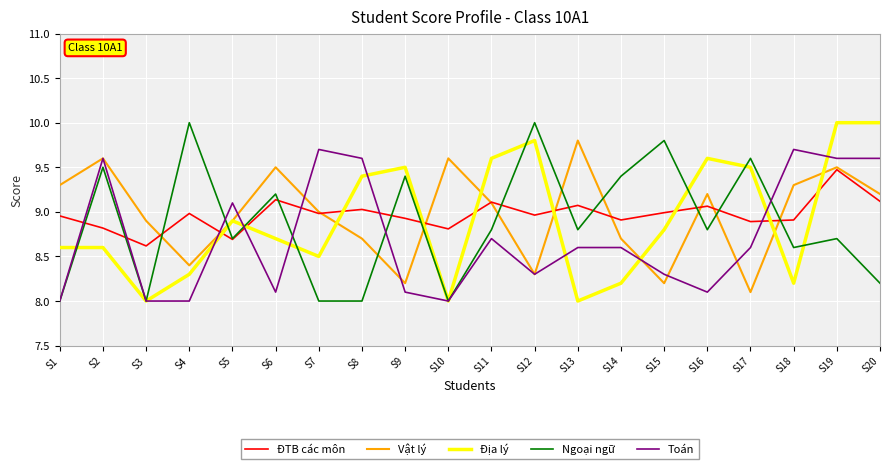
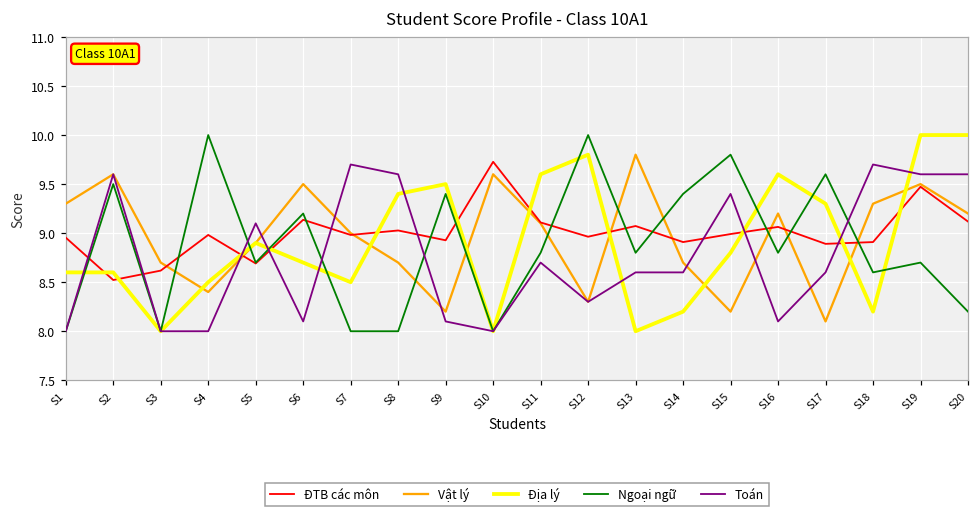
ĐTB các môn, S2: 8.8 -> 8.5
Vật lý, S3: 8.9 -> 8.7
Địa lý, S4: 8.3 -> 8.5
ĐTB các môn, S10: 8.8 -> 9.7
Toán, S15: 8.3 -> 9.4
Địa lý, S17: 9.5 -> 9.3
